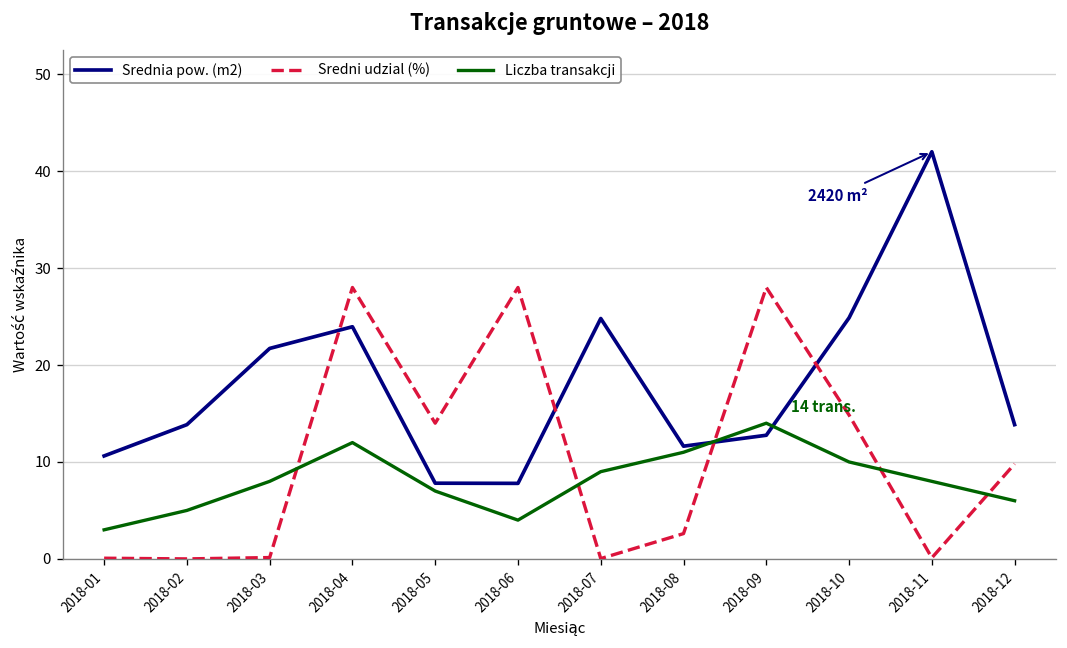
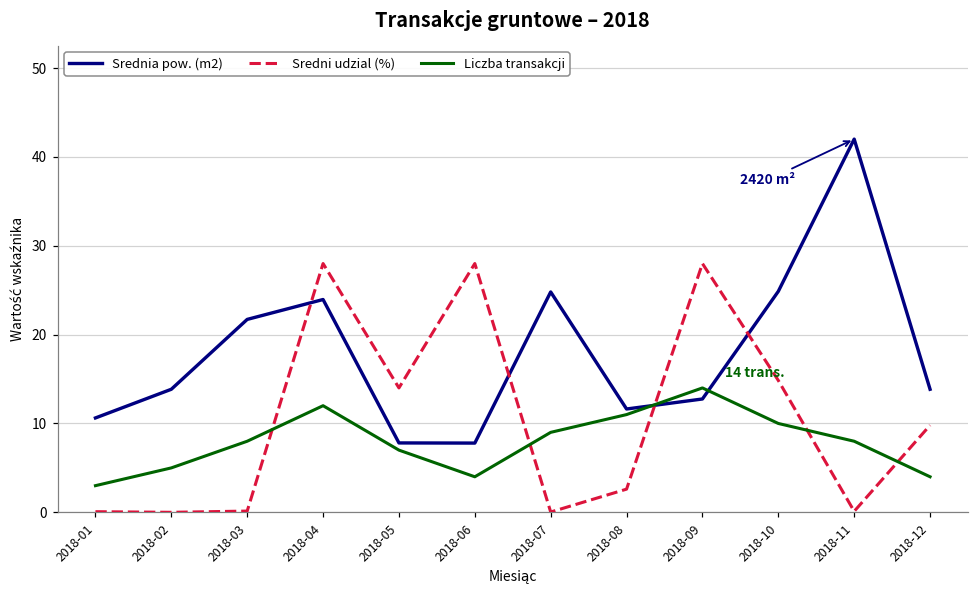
Liczba transakcji, 2018-12: 6 -> 4
